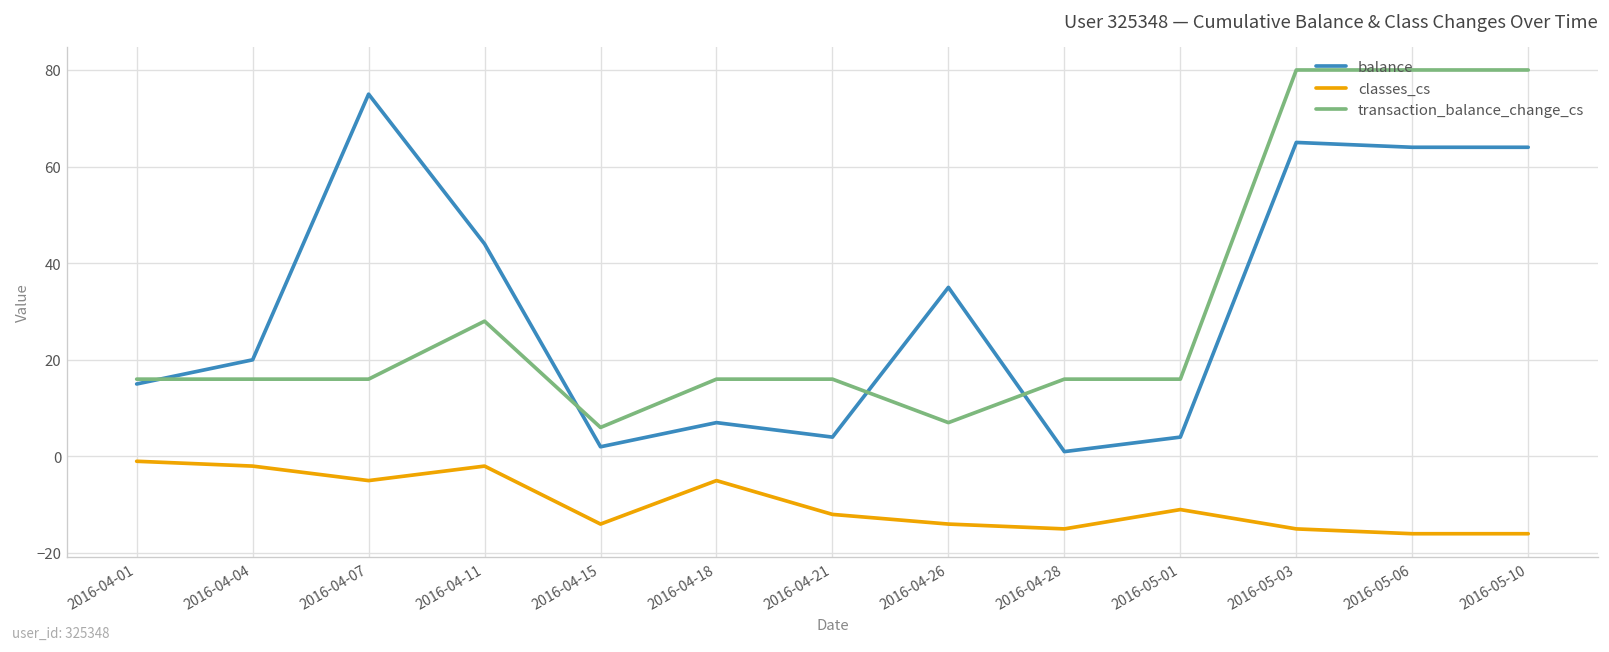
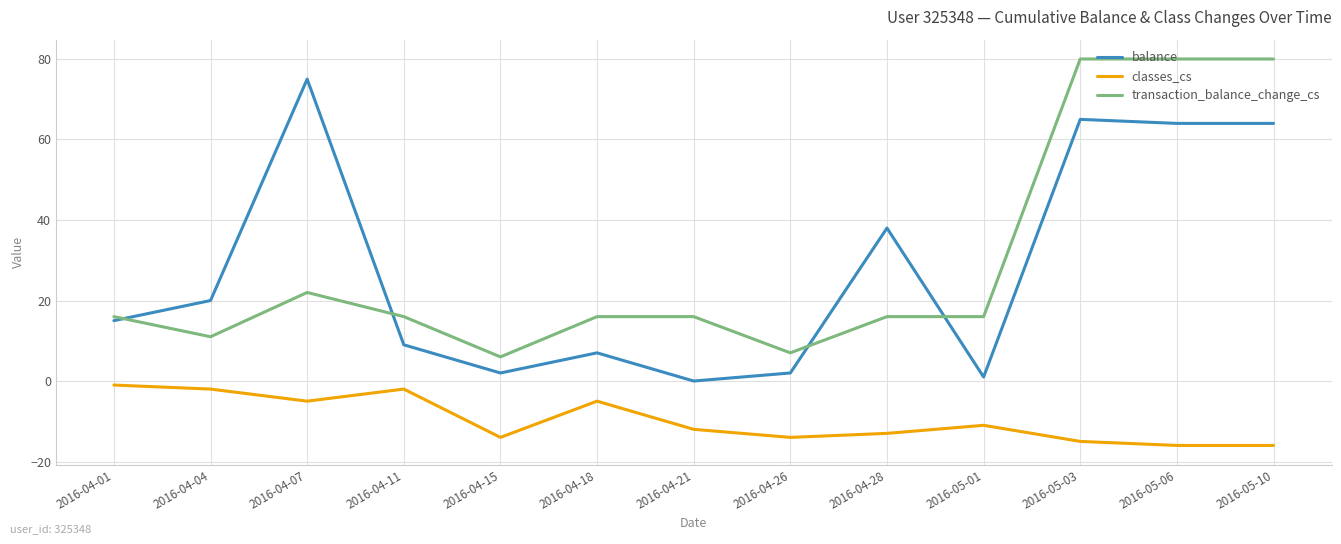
transaction_balance_change_cs, 2016-04-04: 16 -> 11
transaction_balance_change_cs, 2016-04-07: 16 -> 22
balance, 2016-04-11: 44 -> 9
transaction_balance_change_cs, 2016-04-11: 28 -> 16
balance, 2016-04-21: 4 -> 0
balance, 2016-04-26: 35 -> 2
balance, 2016-04-28: 1 -> 38
classes_cs, 2016-04-28: -15 -> -13
balance, 2016-05-01: 4 -> 1
